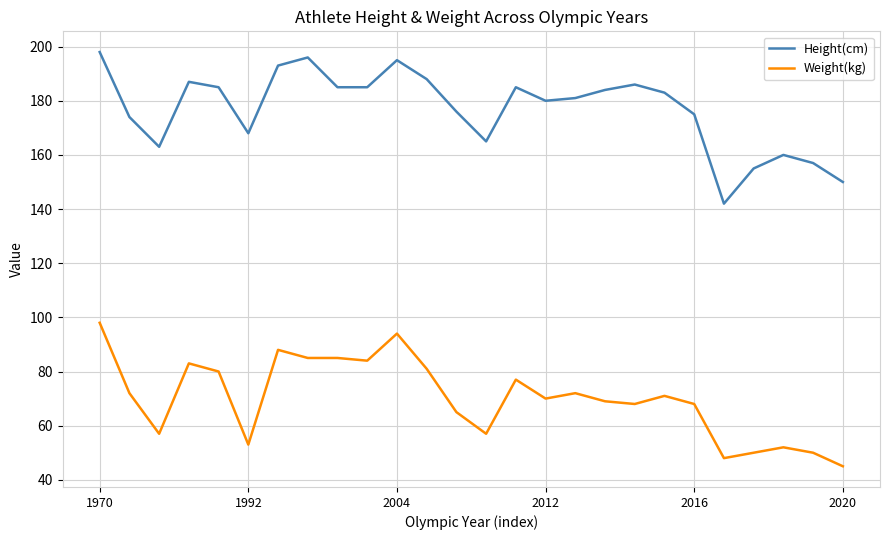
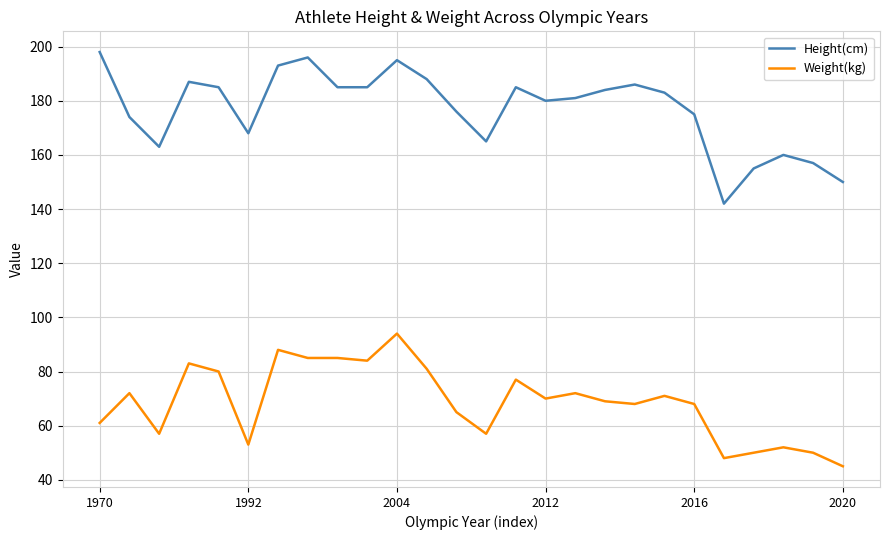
Weight(kg), 1970: 98 -> 61
